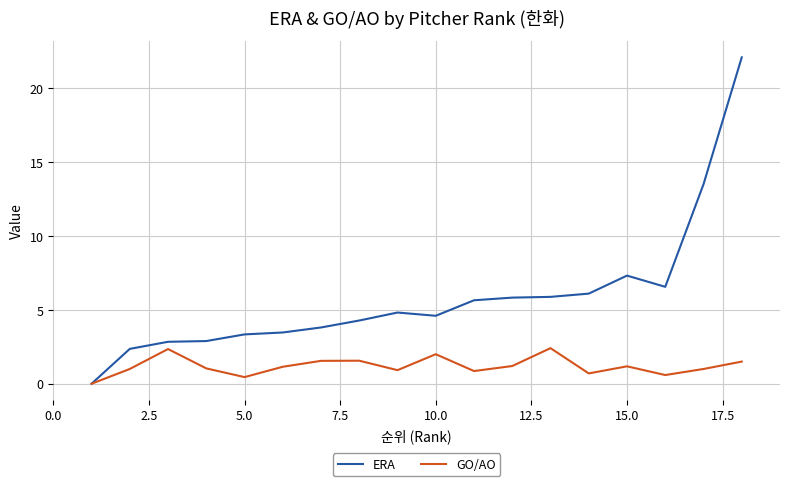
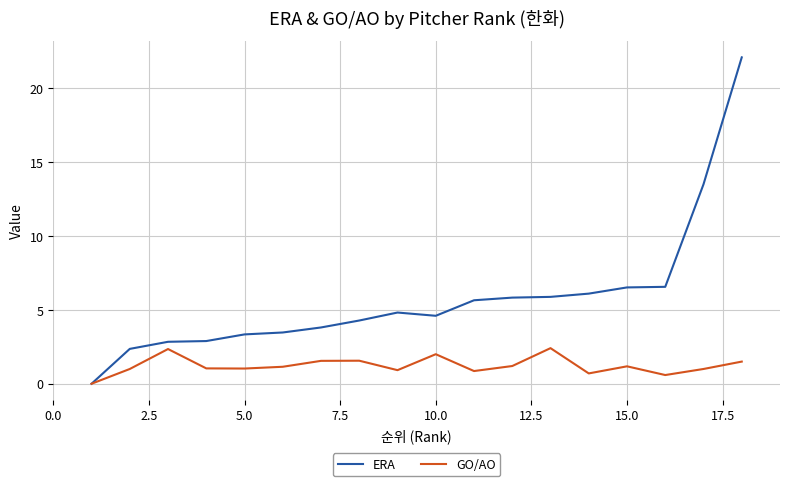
GO/AO, 5.0: 0.5 -> 1.0
ERA, 15.0: 7.3 -> 6.5
